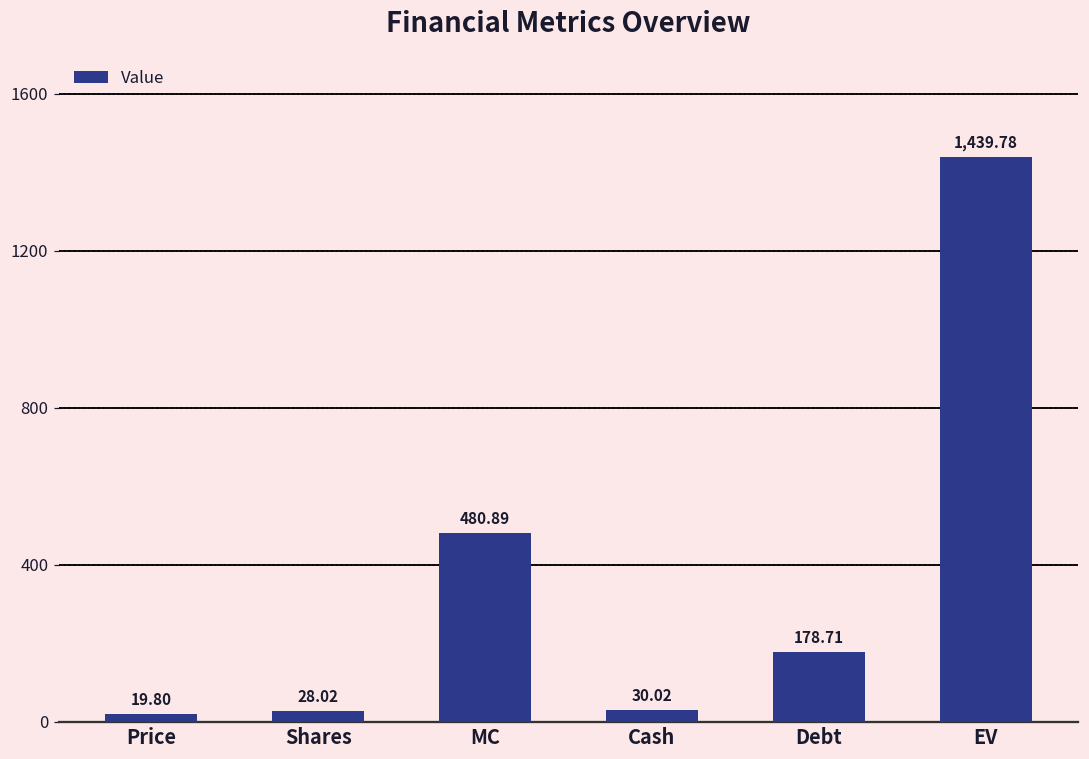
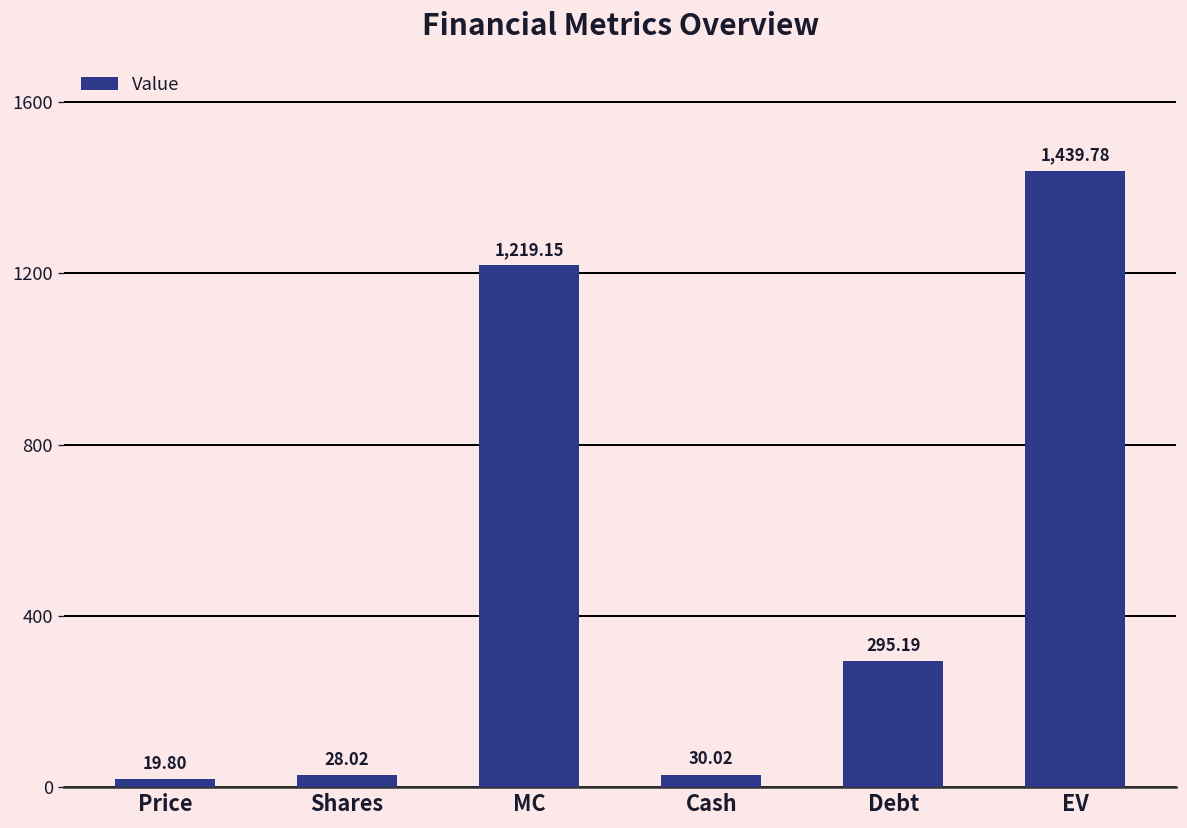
MC: 480.89 -> 1,219.15
Debt: 178.71 -> 295.19
